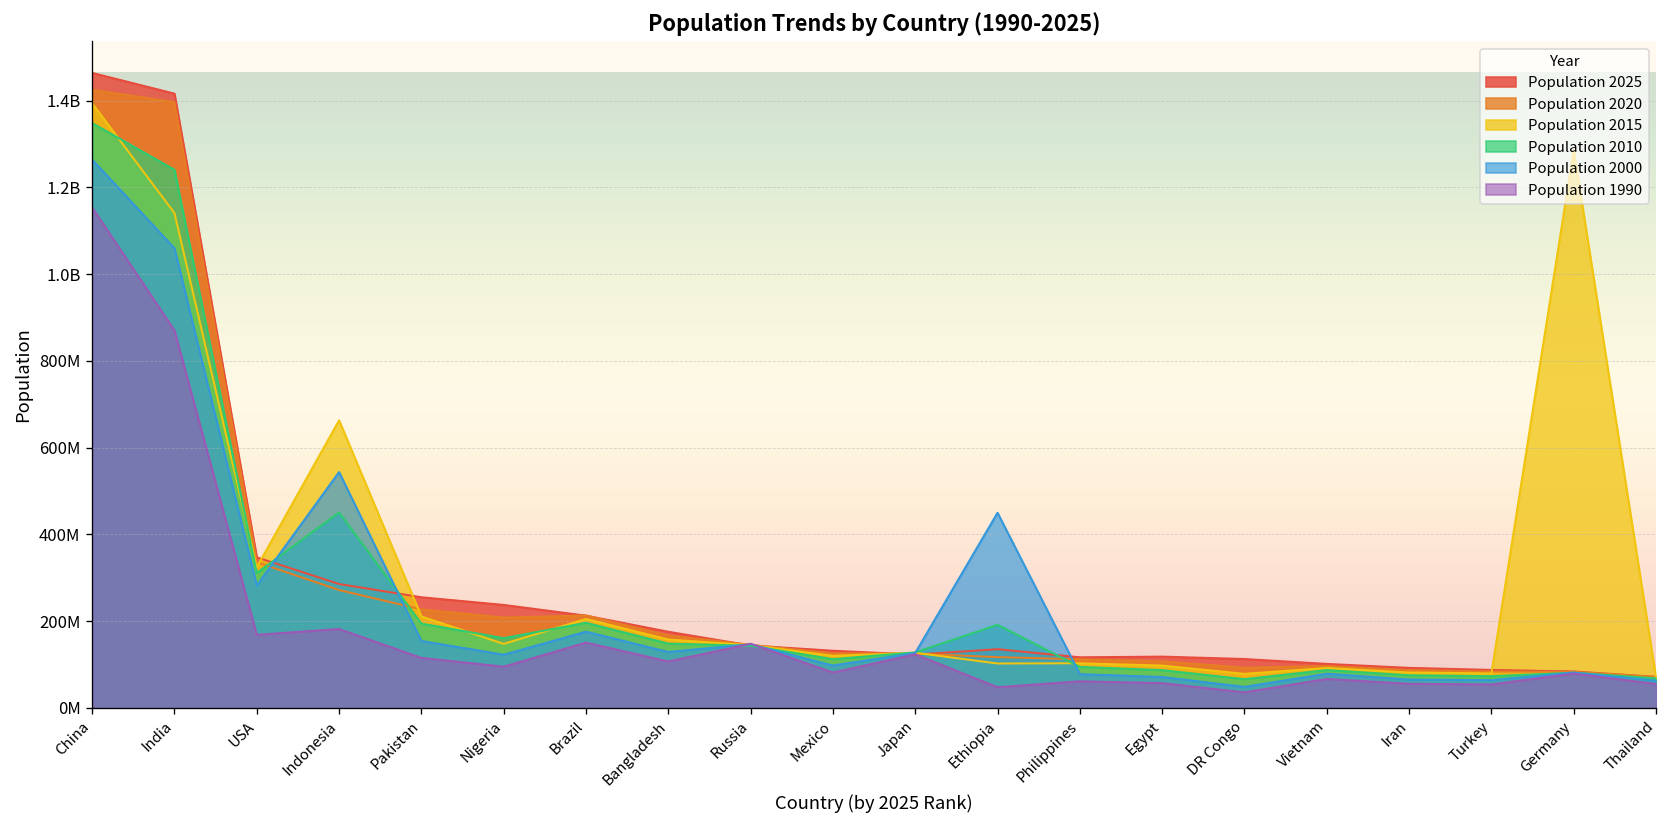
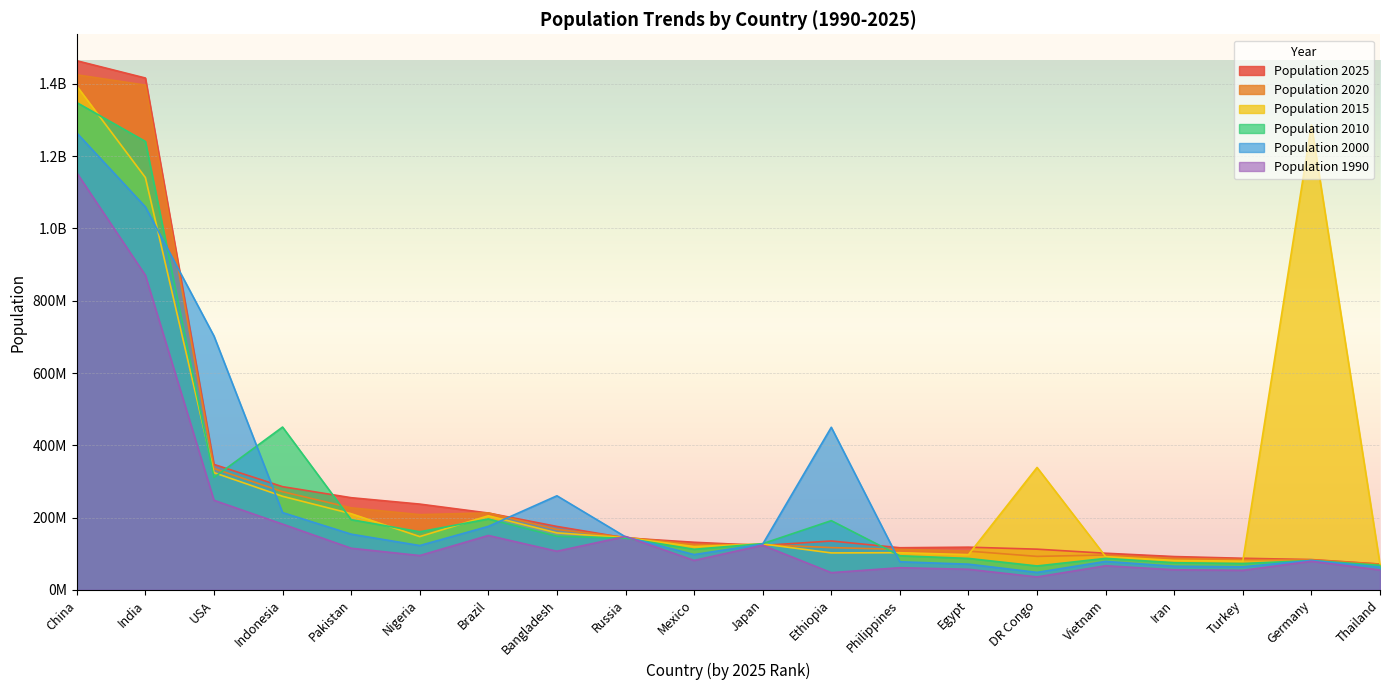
Population 2000, USA: 280000000 -> 700000000
Population 1990, USA: 170000000 -> 250000000
Population 2015, Indonesia: 660000000 -> 260000000
Population 2000, Indonesia: 540000000 -> 210000000
Population 2000, Bangladesh: 130000000 -> 260000000
Population 2015, DR Congo: 80000000 -> 340000000
